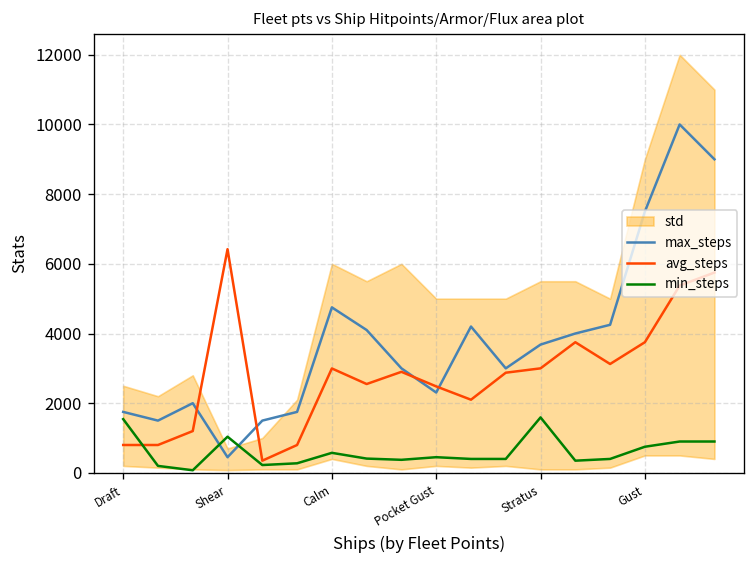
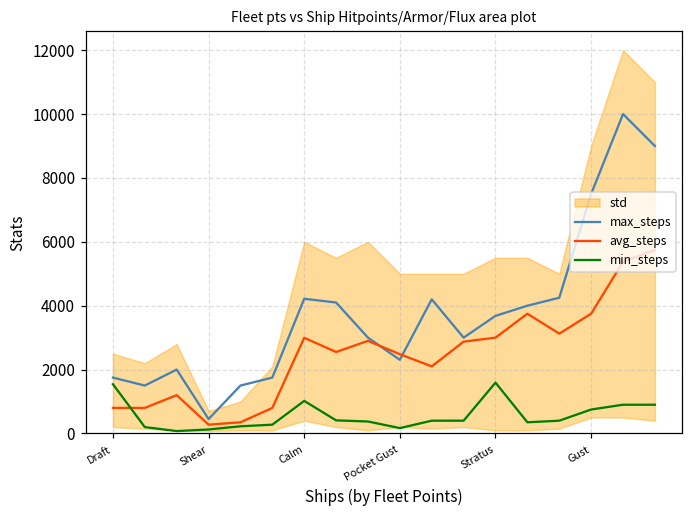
avg_steps, Shear: 6400 -> 300
min_steps, Shear: 1000 -> 100
max_steps, Calm: 4800 -> 4200
min_steps, Calm: 600 -> 1000
min_steps, Pocket Gust: 500 -> 200
